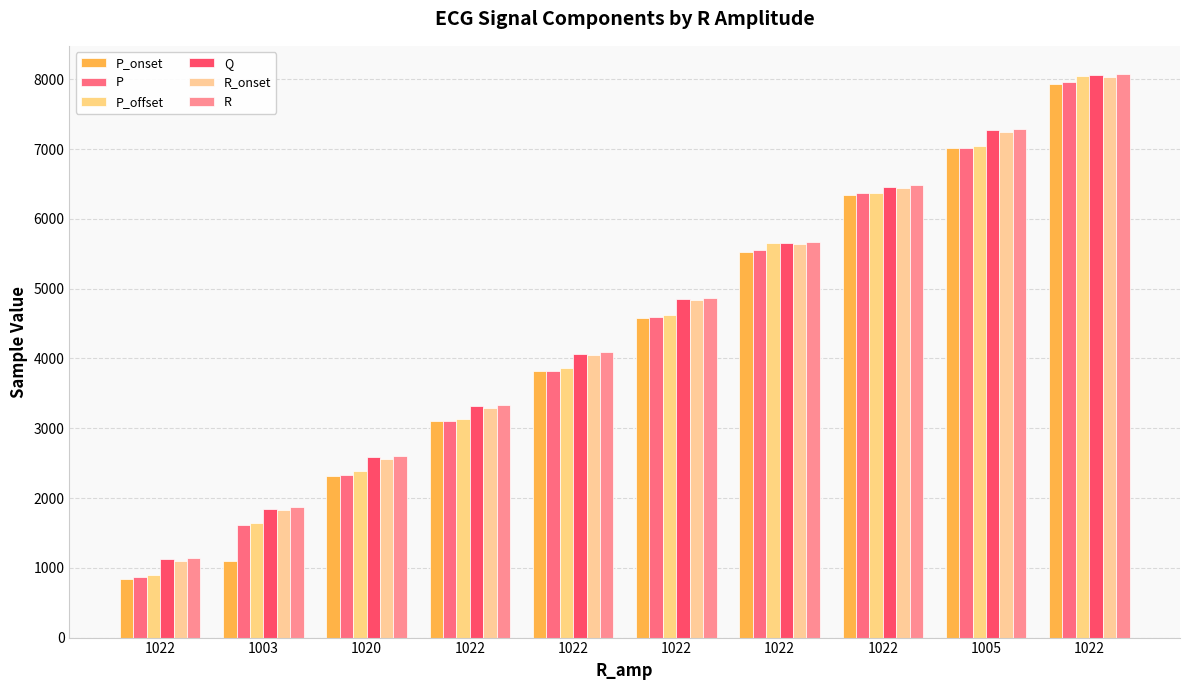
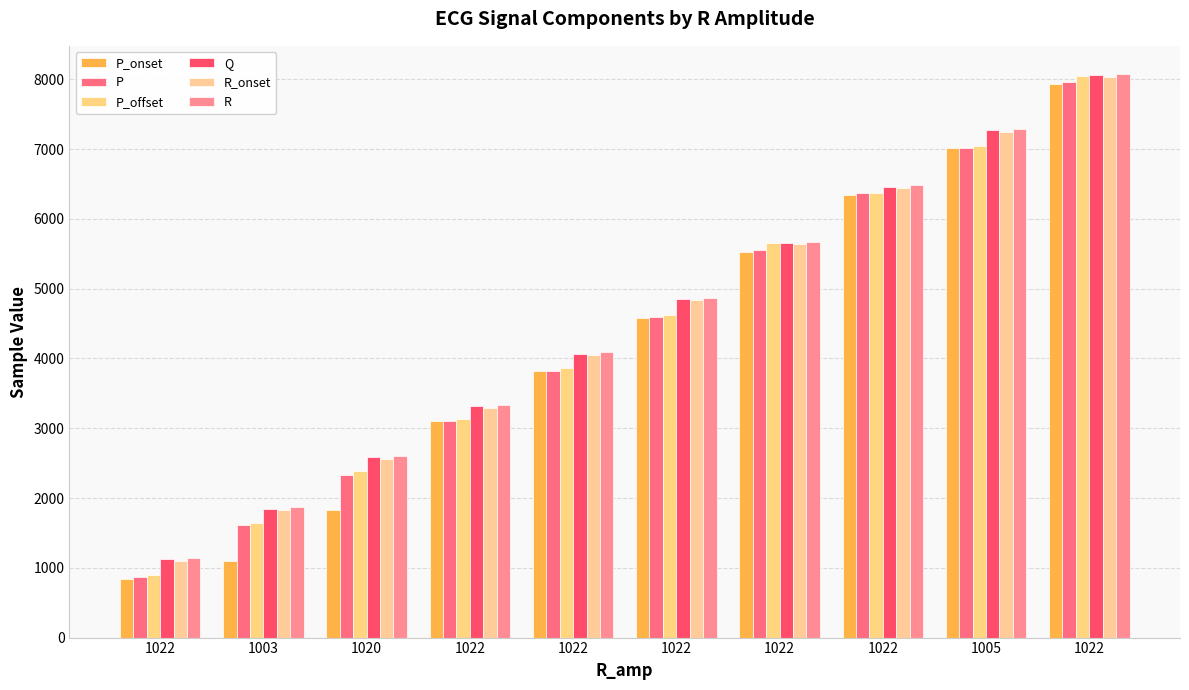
P_onset, 1020: 2300 -> 1800
